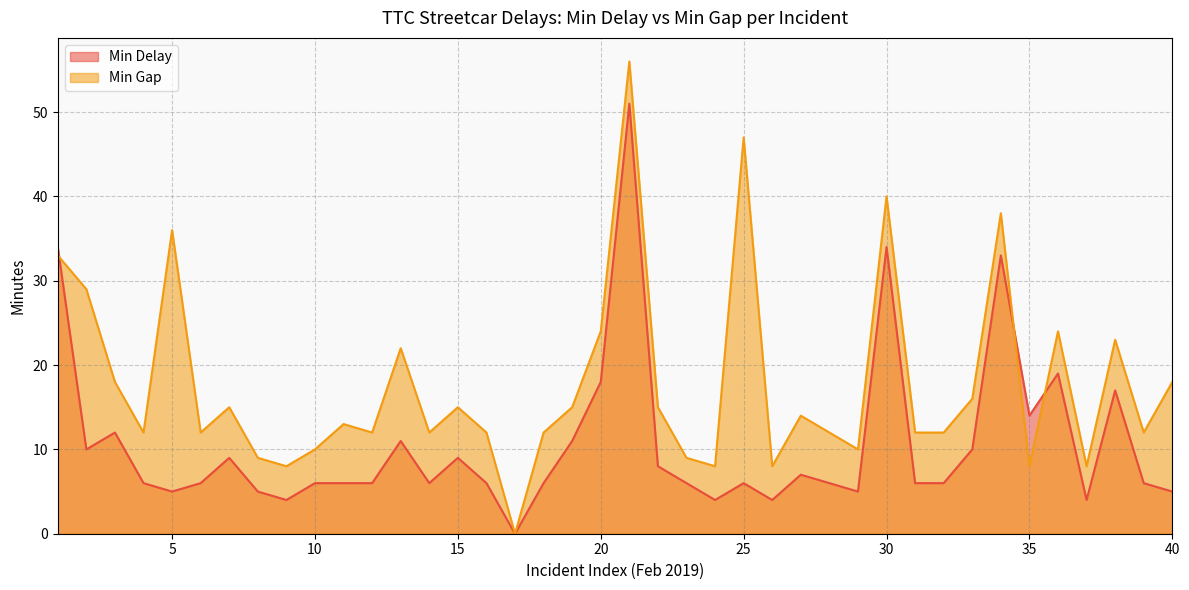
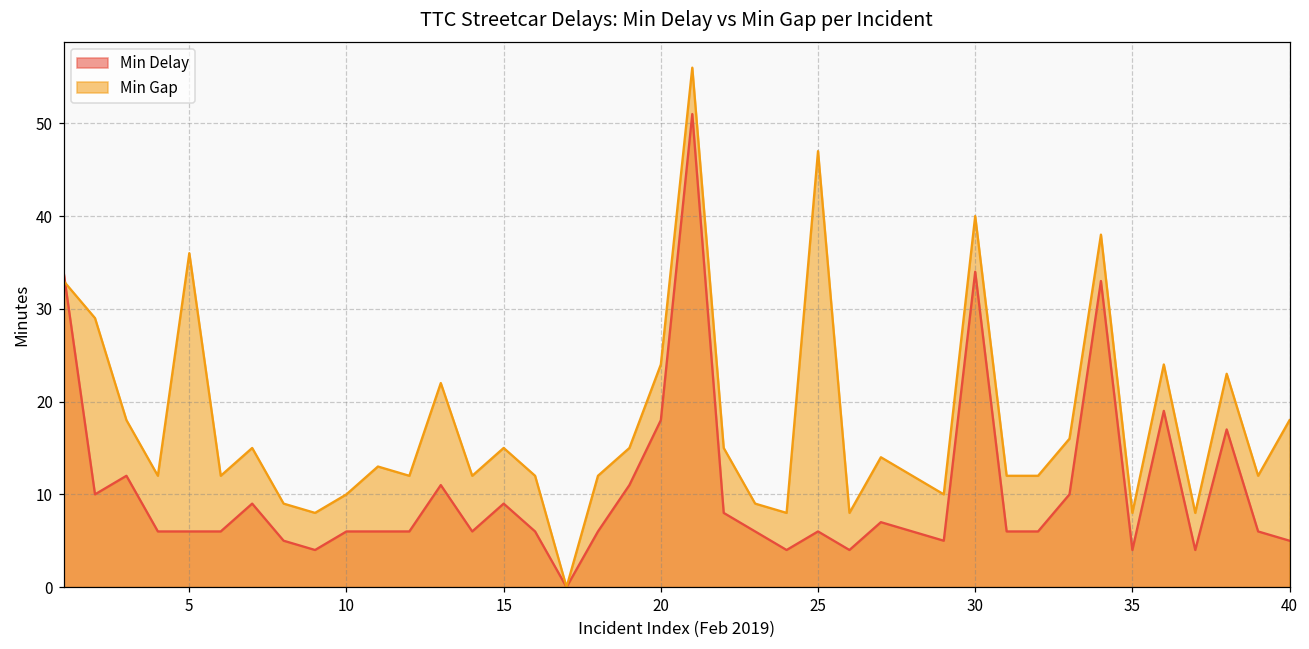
Min Delay, 5: 5 -> 6
Min Delay, 35: 14 -> 4
